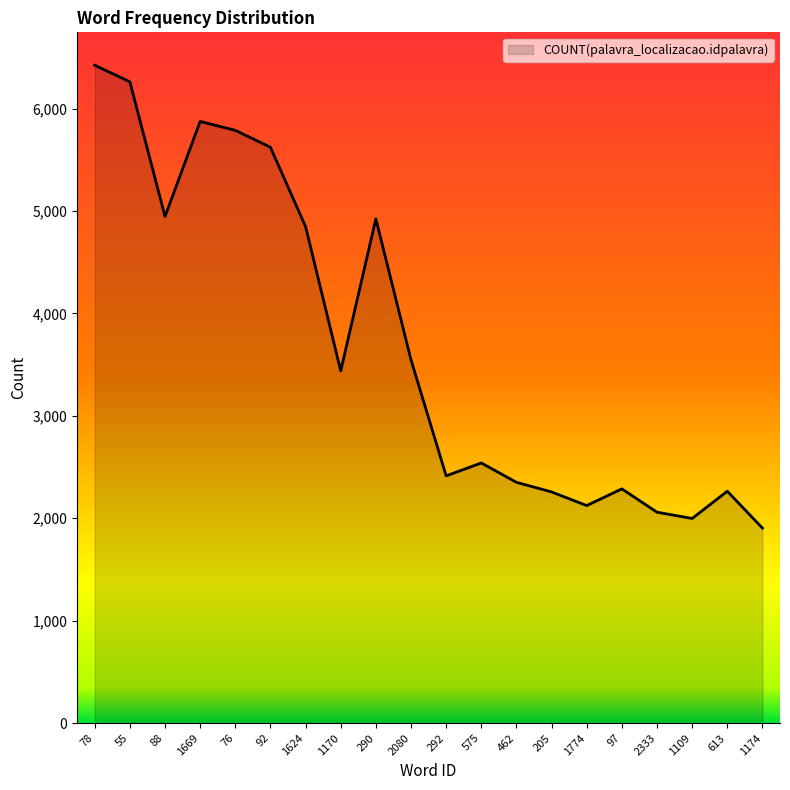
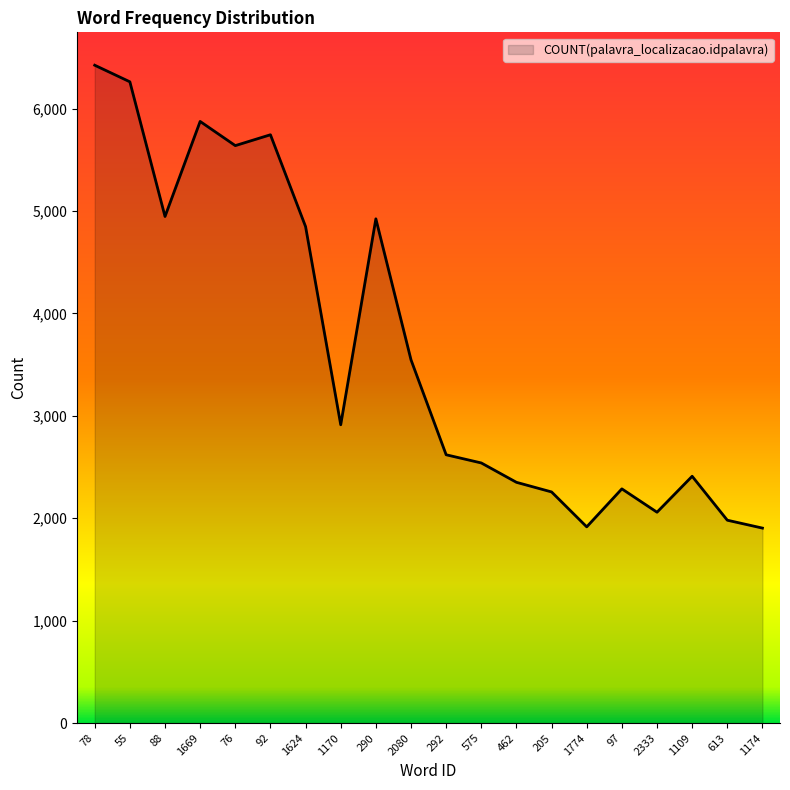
76: 5,790 -> 5,640
92: 5,620 -> 5,750
1170: 3,440 -> 2,910
292: 2,410 -> 2,620
1774: 2,120 -> 1,920
1109: 2,000 -> 2,410
613: 2,260 -> 1,980
